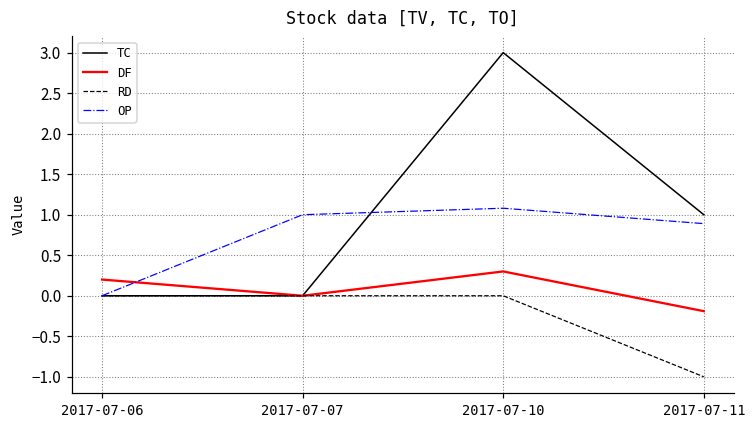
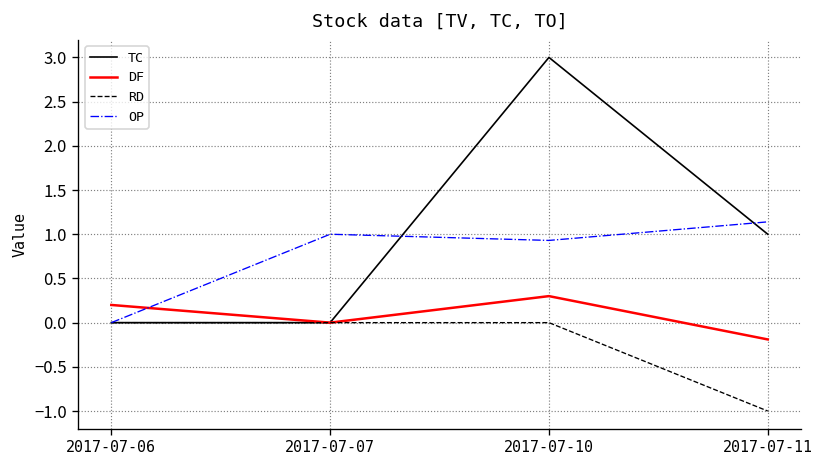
OP, 2017-07-10: 1.1 -> 0.9
OP, 2017-07-11: 0.9 -> 1.1
